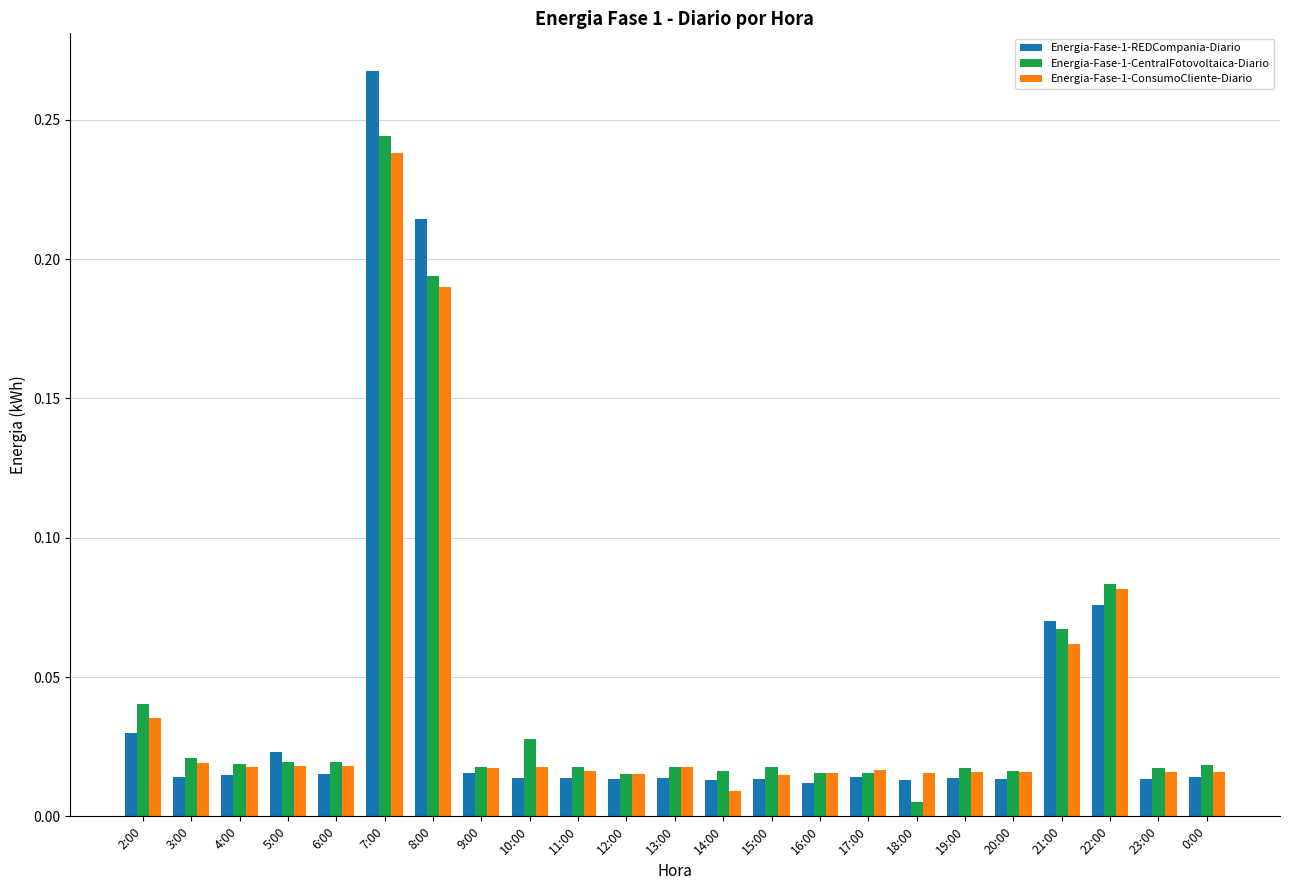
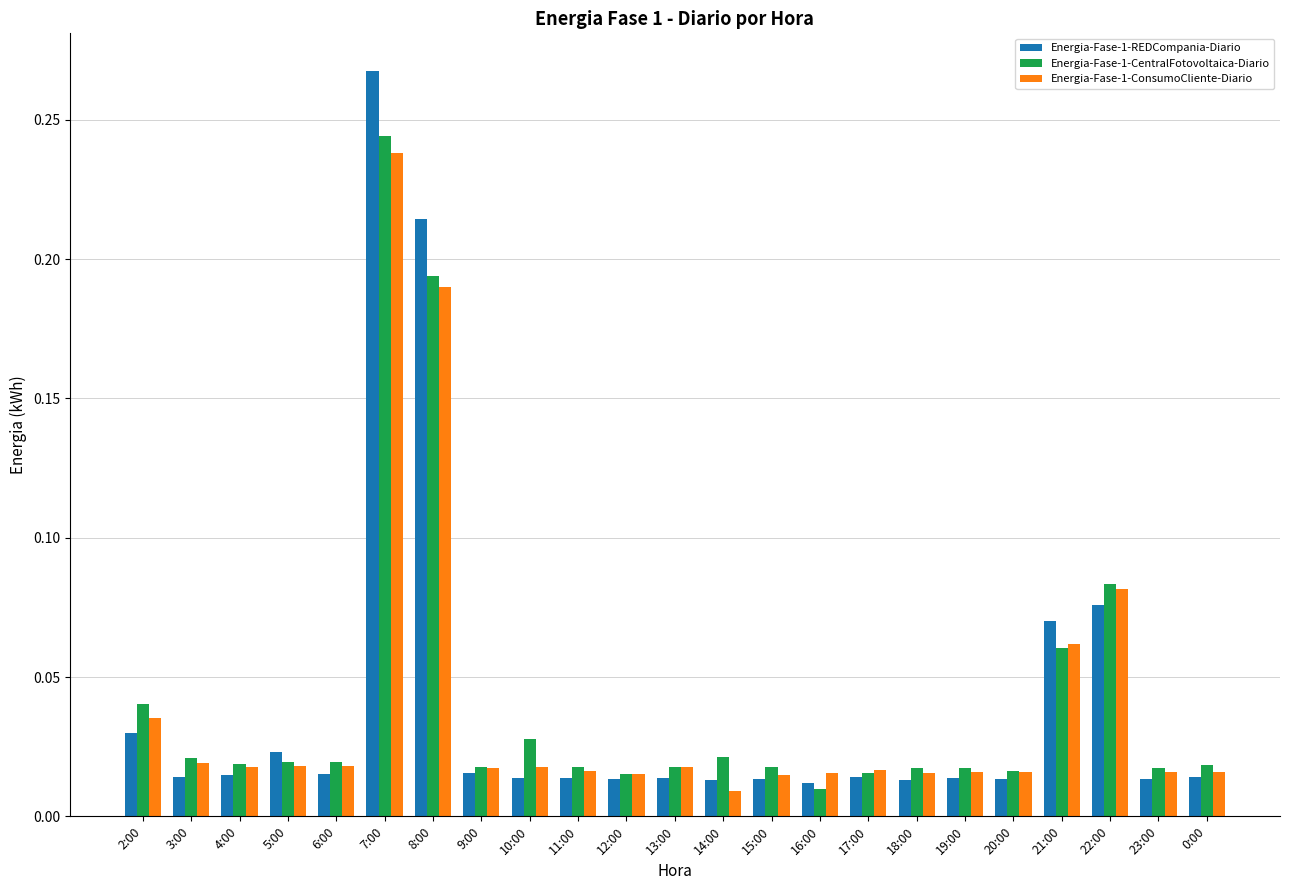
Energia-Fase-1-CentralFotovoltaica-Diario, 14:00: 0.016 -> 0.021
Energia-Fase-1-CentralFotovoltaica-Diario, 16:00: 0.016 -> 0.010
Energia-Fase-1-CentralFotovoltaica-Diario, 18:00: 0.005 -> 0.017
Energia-Fase-1-CentralFotovoltaica-Diario, 21:00: 0.067 -> 0.060
